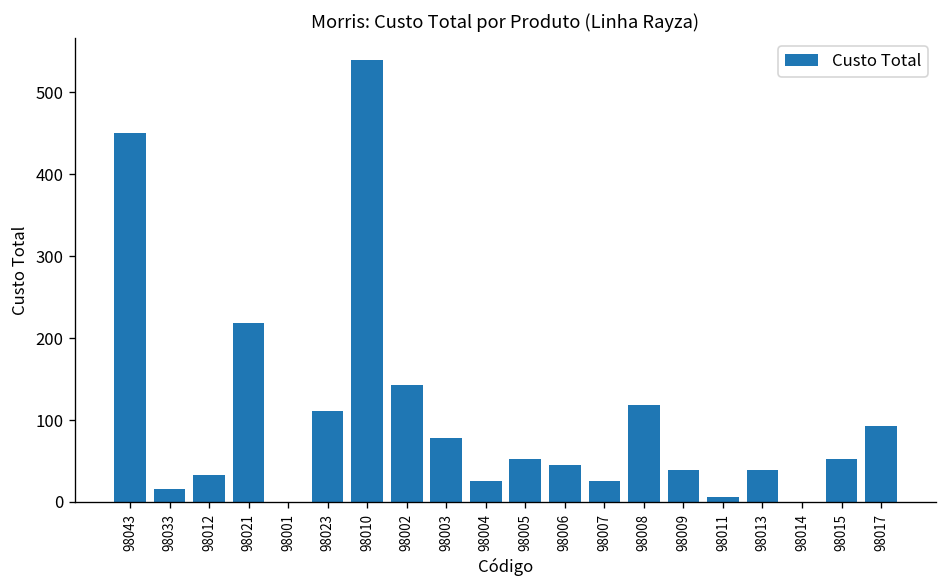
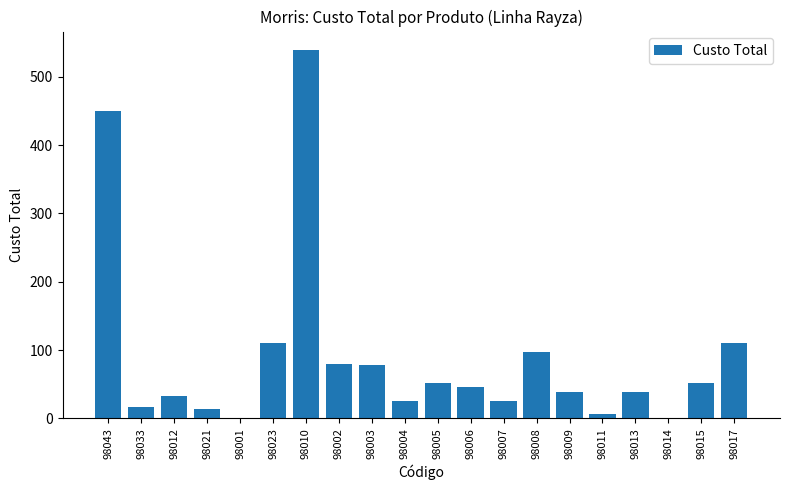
98021: 220 -> 10
98002: 140 -> 80
98008: 120 -> 100
98017: 90 -> 110
